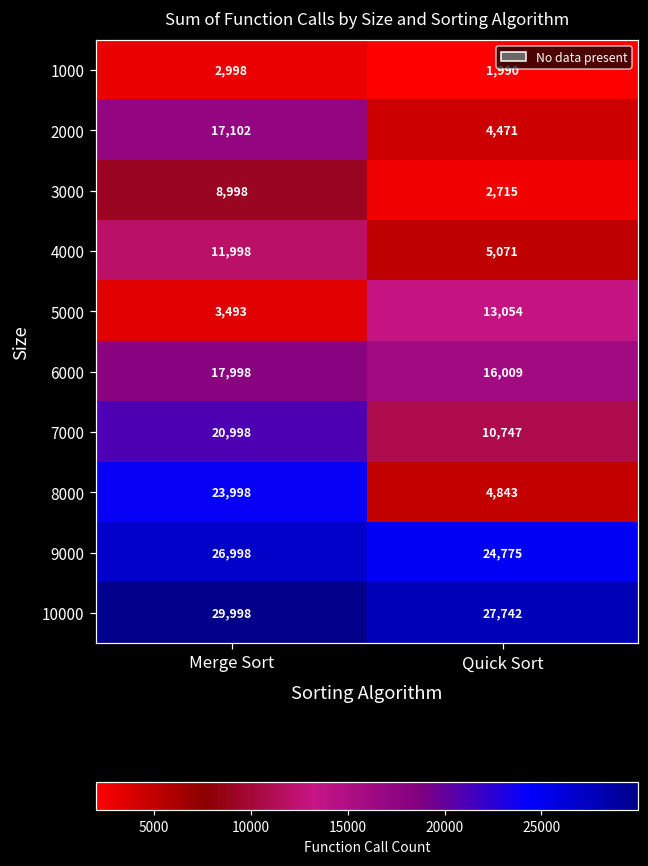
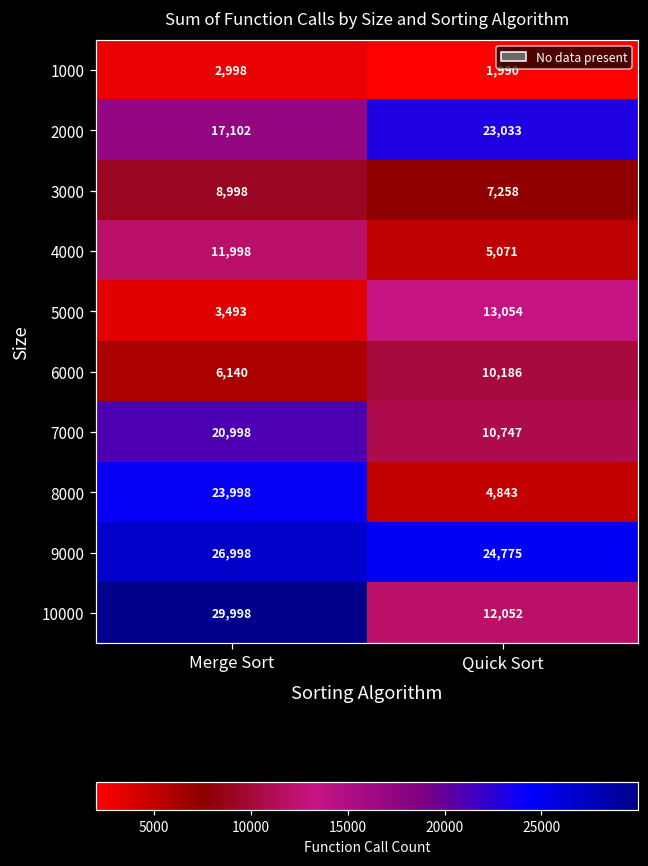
2000, Quick Sort: 4,471 -> 23,033
3000, Quick Sort: 2,715 -> 7,258
6000, Merge Sort: 17,998 -> 6,140
6000, Quick Sort: 16,009 -> 10,186
10000, Quick Sort: 27,742 -> 12,052
